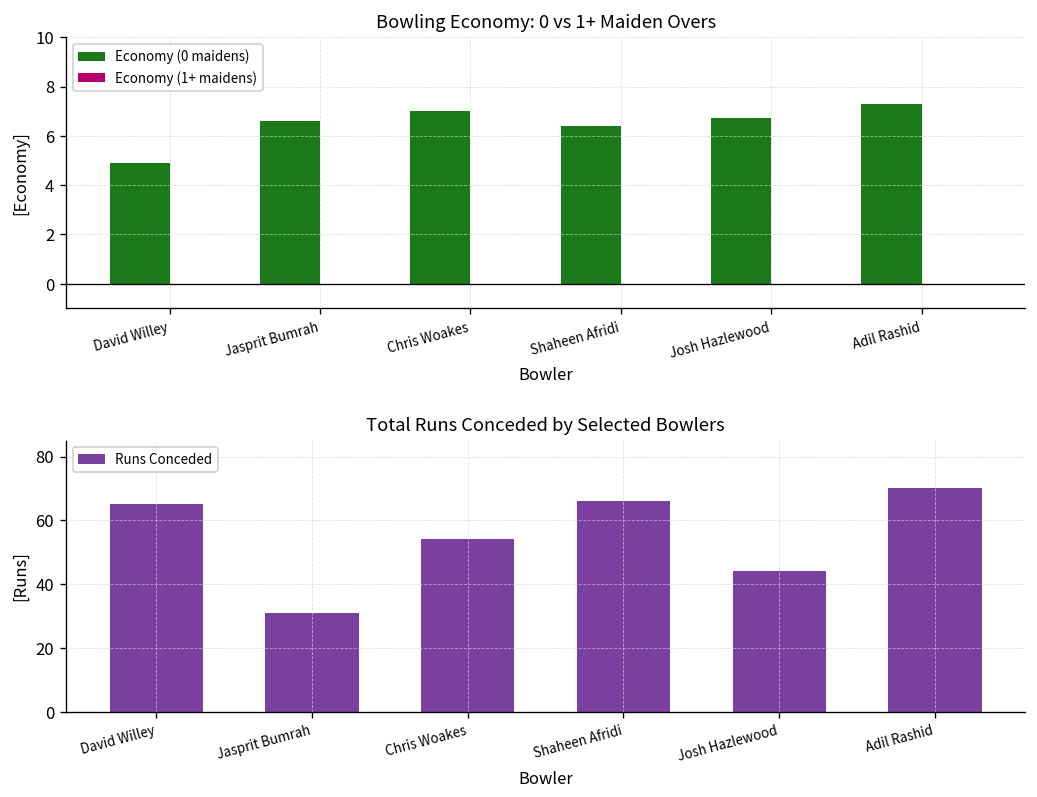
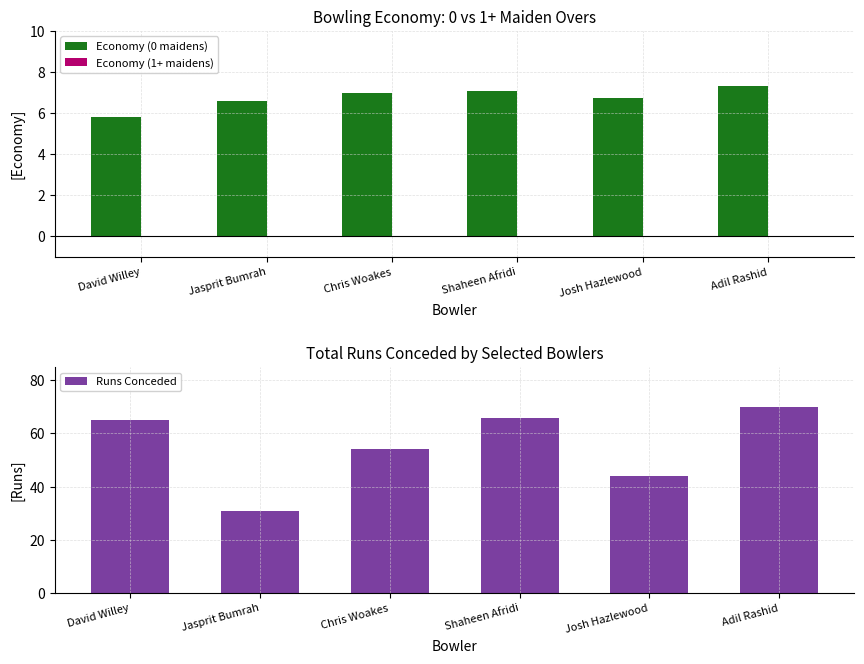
Bowling Economy: 0 vs 1+ Maiden Overs, Economy (0 maidens), David Willey: 4.9 -> 5.8
Bowling Economy: 0 vs 1+ Maiden Overs, Economy (0 maidens), Shaheen Afridi: 6.4 -> 7.1
